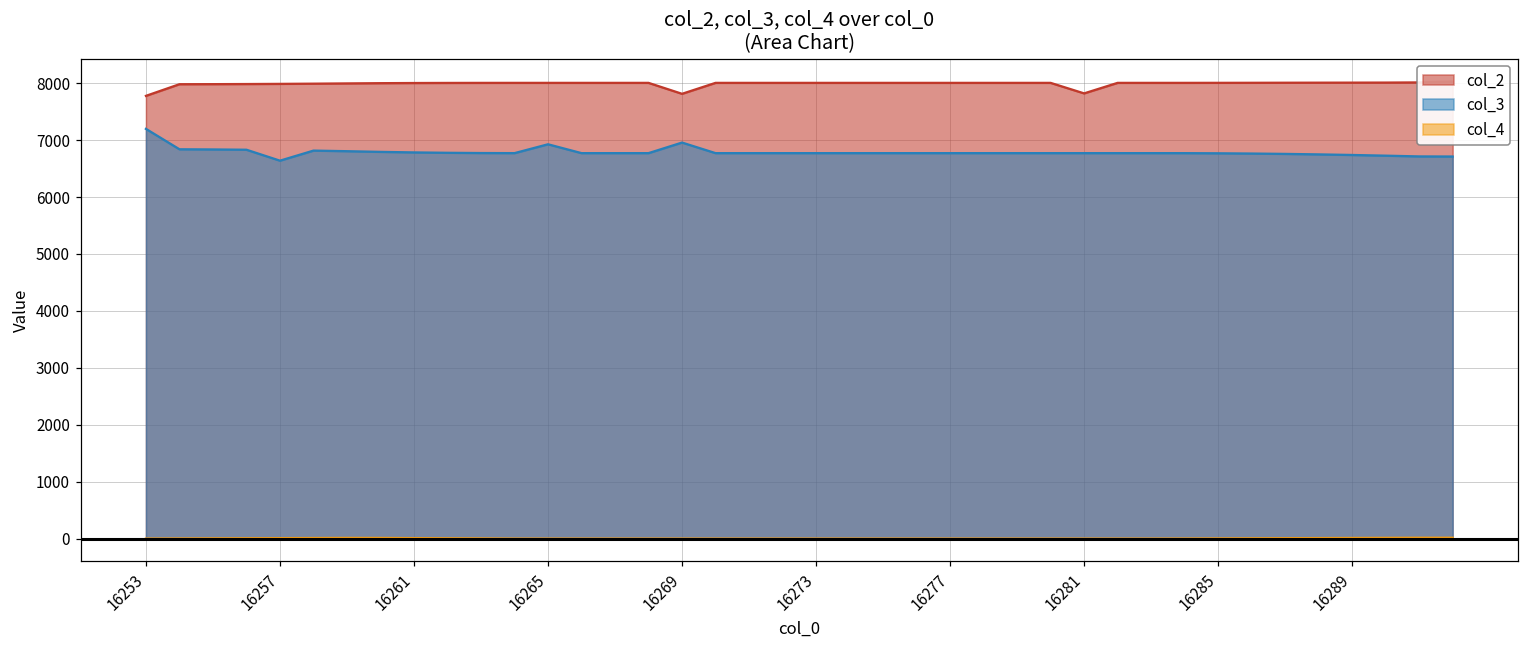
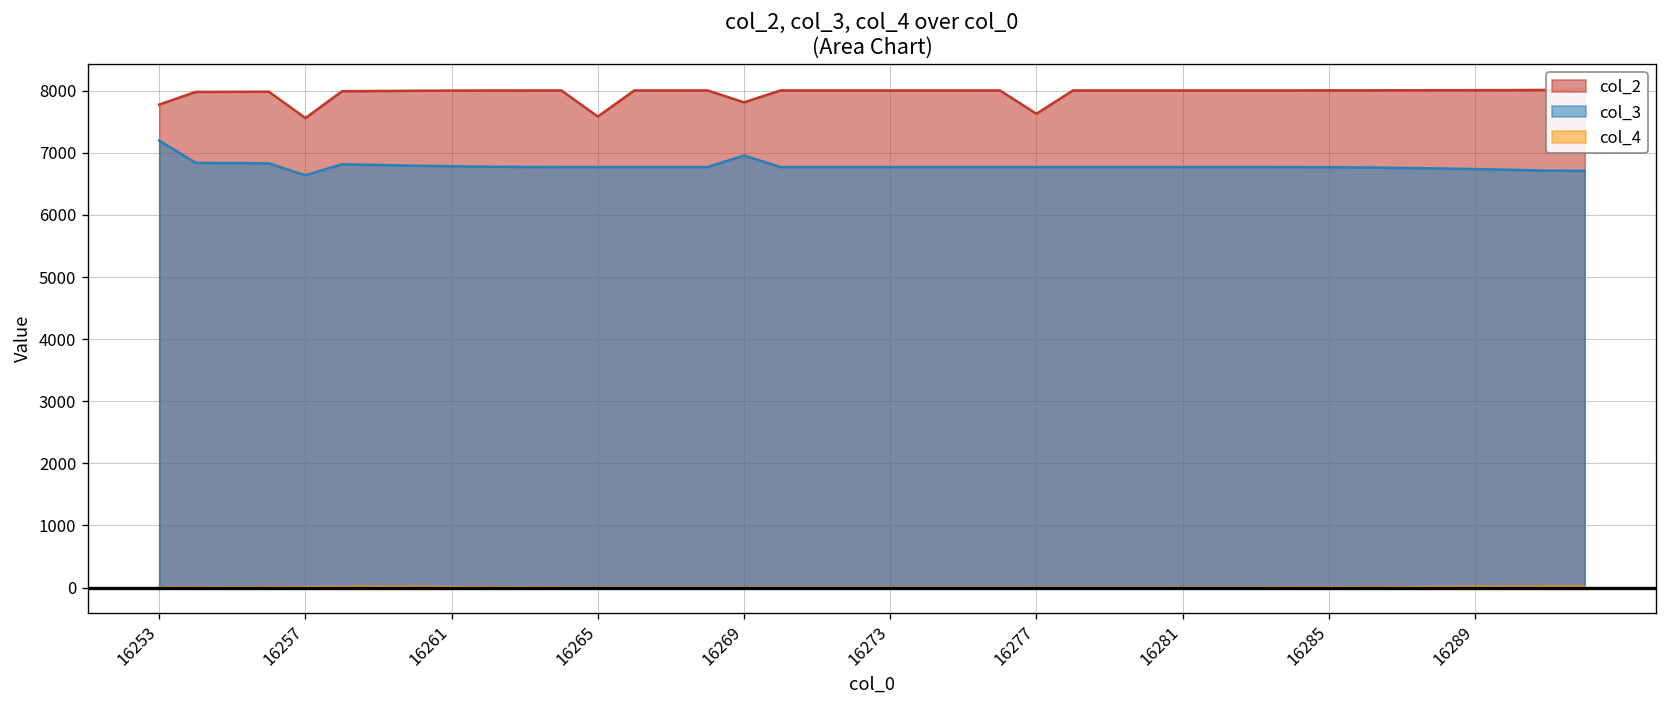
col_2, 16257: 8000 -> 7600
col_2, 16265: 8000 -> 7600
col_3, 16265: 6900 -> 6800
col_2, 16277: 8000 -> 7600
col_2, 16281: 7800 -> 8000
